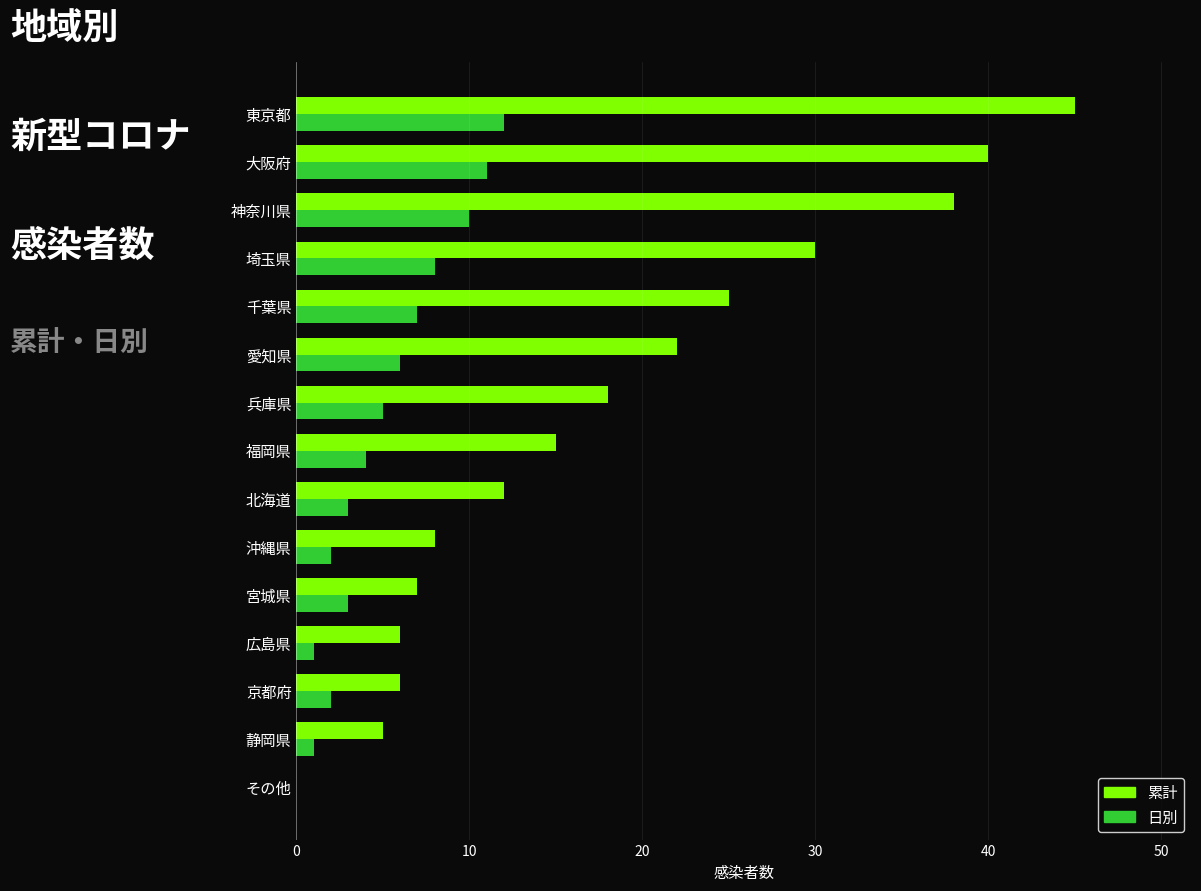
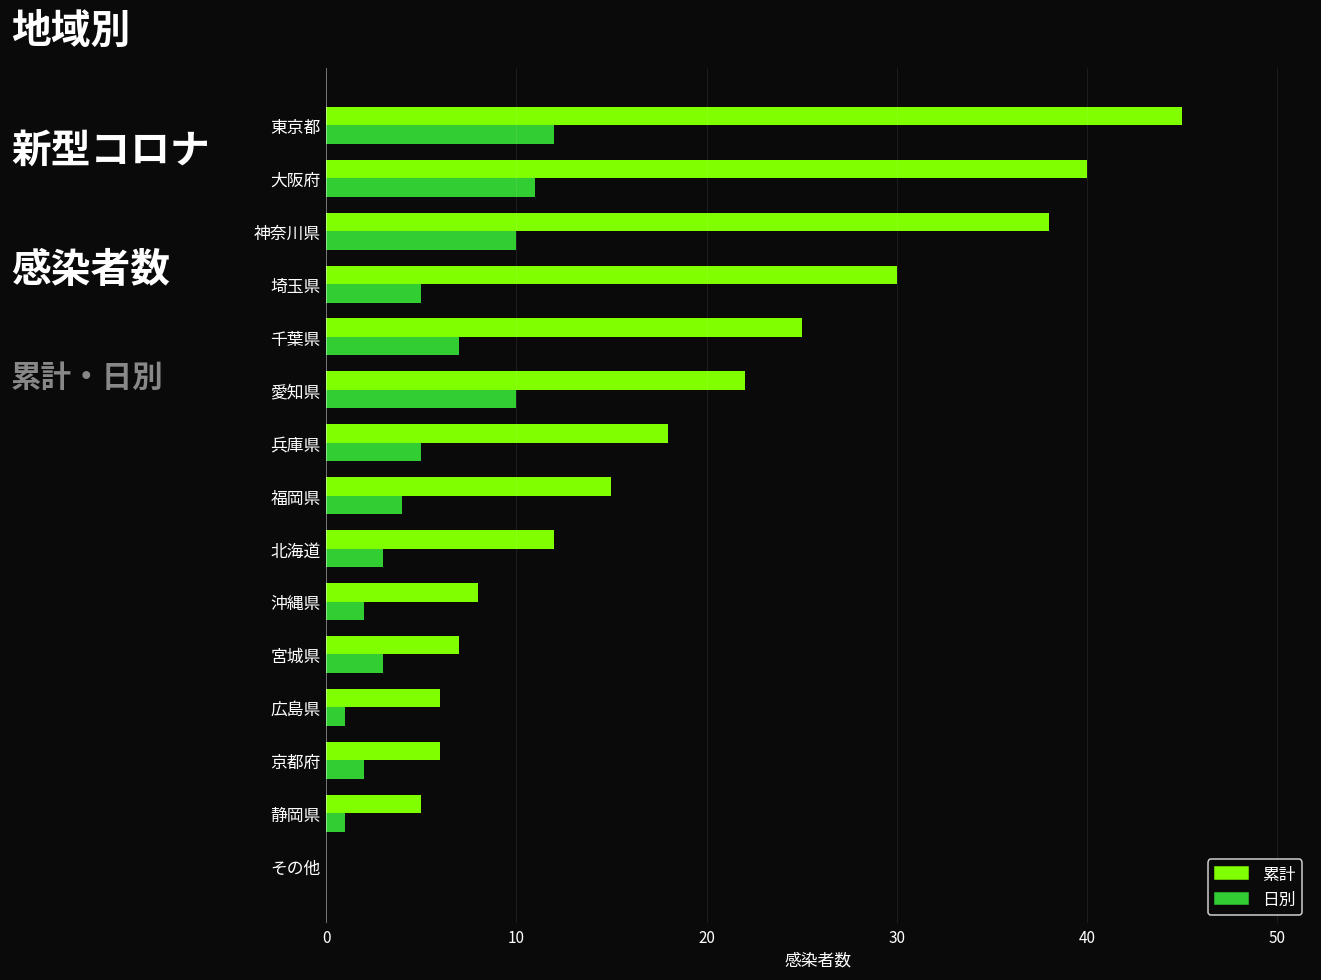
日別, 埼玉県: 8 -> 5
日別, 愛知県: 6 -> 10
